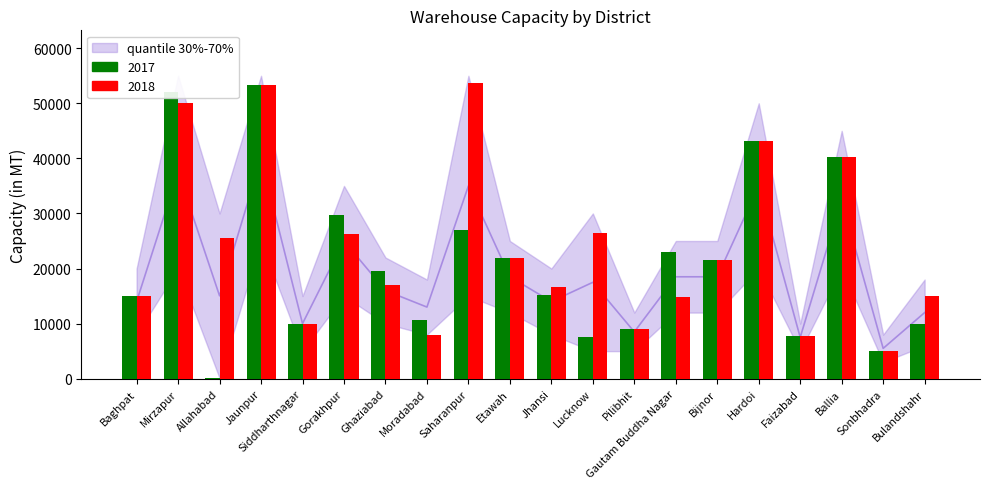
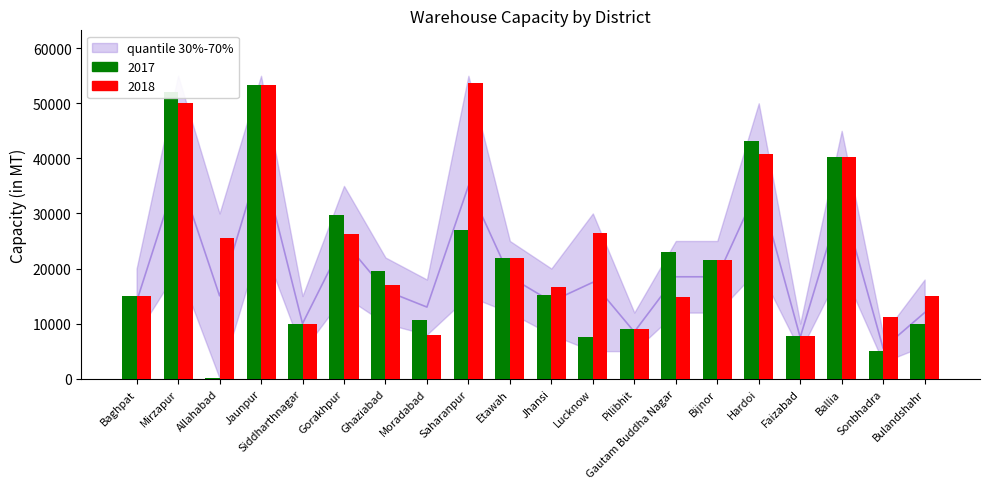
2018, Hardoi: 43000 -> 41000
2018, Sonbhadra: 5000 -> 11000
